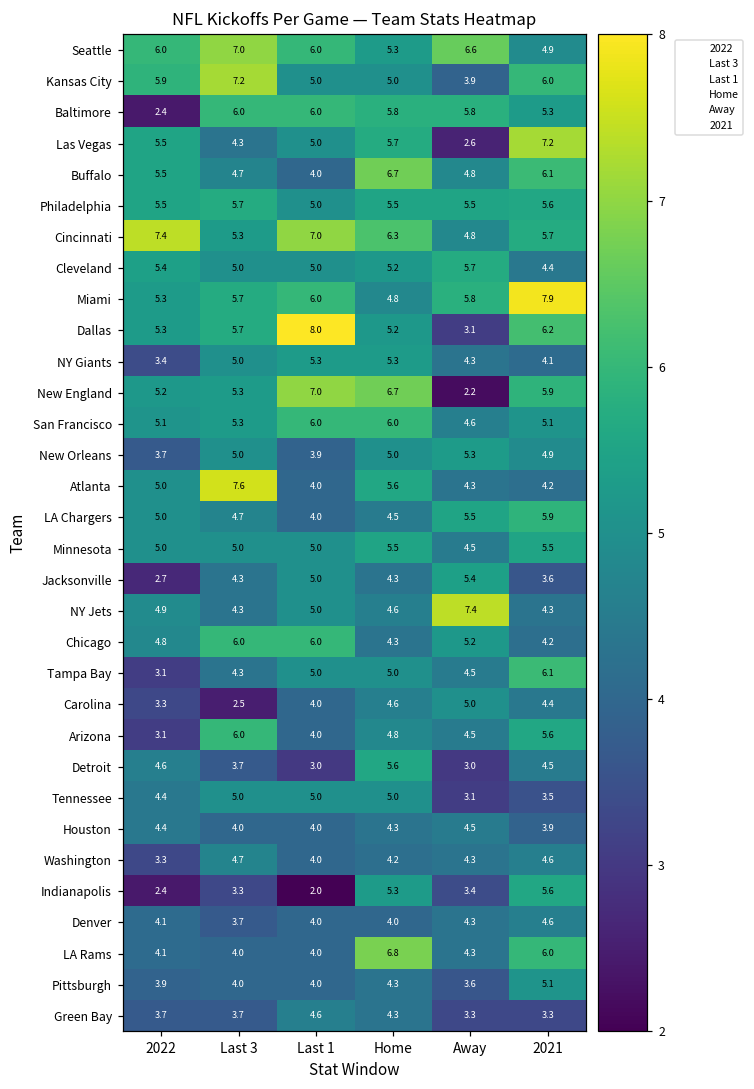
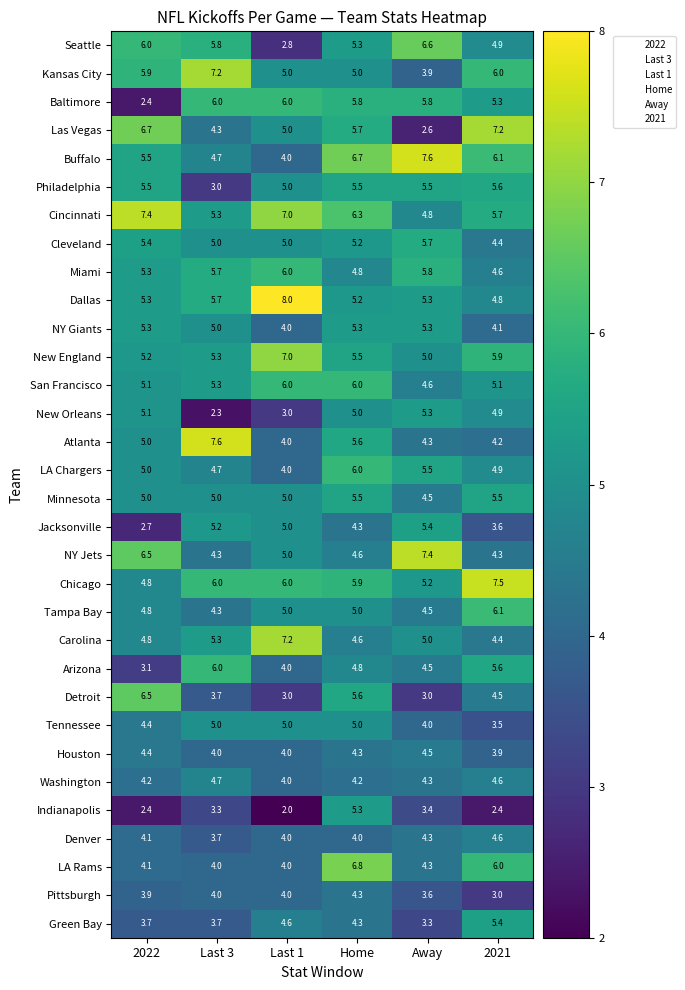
Seattle, Last 3: 7.0 -> 5.8
Seattle, Last 1: 6.0 -> 2.8
Las Vegas, 2022: 5.5 -> 6.7
Buffalo, Away: 4.8 -> 7.6
Philadelphia, Last 3: 5.7 -> 3.0
Miami, 2021: 7.9 -> 4.6
Dallas, Away: 3.1 -> 5.3
Dallas, 2021: 6.2 -> 4.8
NY Giants, 2022: 3.4 -> 5.3
NY Giants, Last 1: 5.3 -> 4.0
NY Giants, Away: 4.3 -> 5.3
New England, Home: 6.7 -> 5.5
New England, Away: 2.2 -> 5.0
New Orleans, 2022: 3.7 -> 5.1
New Orleans, Last 3: 5.0 -> 2.3
New Orleans, Last 1: 3.9 -> 3.0
LA Chargers, Home: 4.5 -> 6.0
LA Chargers, 2021: 5.9 -> 4.9
Jacksonville, Last 3: 4.3 -> 5.2
NY Jets, 2022: 4.9 -> 6.5
Chicago, Home: 4.3 -> 5.9
Chicago, 2021: 4.2 -> 7.5
Tampa Bay, 2022: 3.1 -> 4.8
Carolina, 2022: 3.3 -> 4.8
Carolina, Last 3: 2.5 -> 5.3
Carolina, Last 1: 4.0 -> 7.2
Detroit, 2022: 4.6 -> 6.5
Tennessee, Away: 3.1 -> 4.0
Washington, 2022: 3.3 -> 4.2
Indianapolis, 2021: 5.6 -> 2.4
Pittsburgh, 2021: 5.1 -> 3.0
Green Bay, 2021: 3.3 -> 5.4
